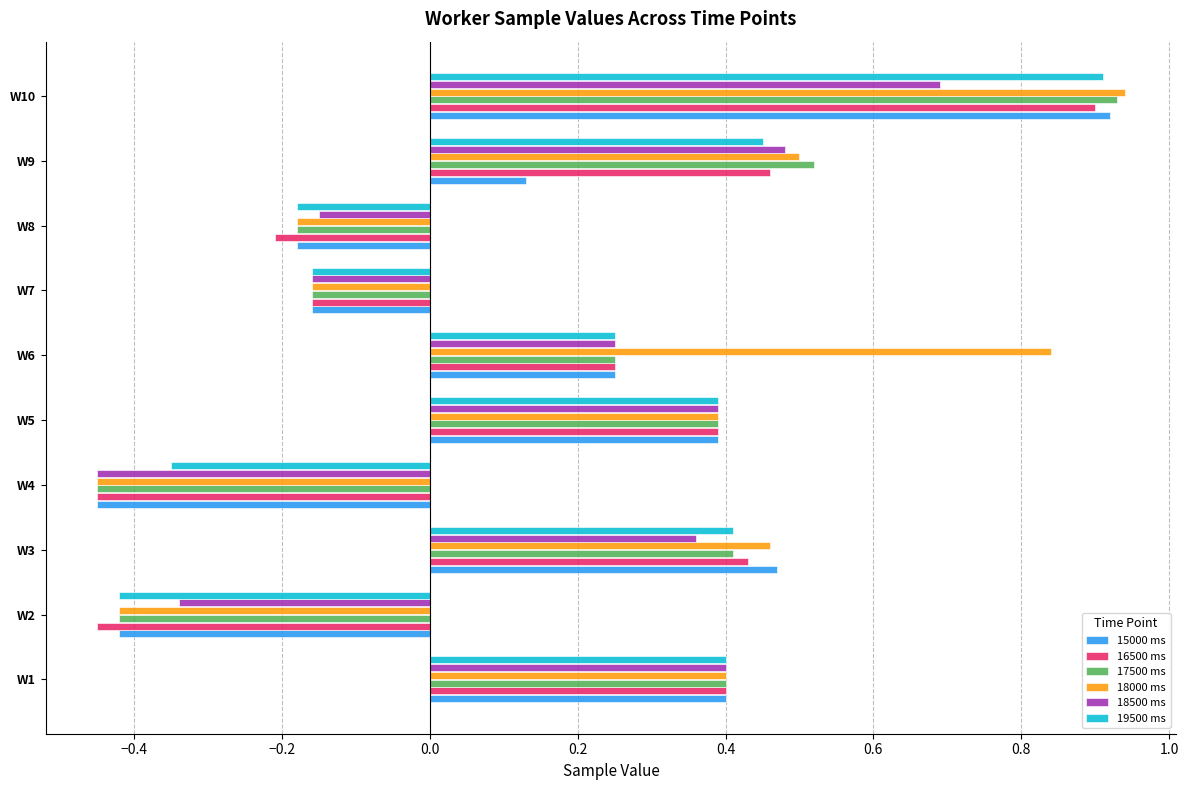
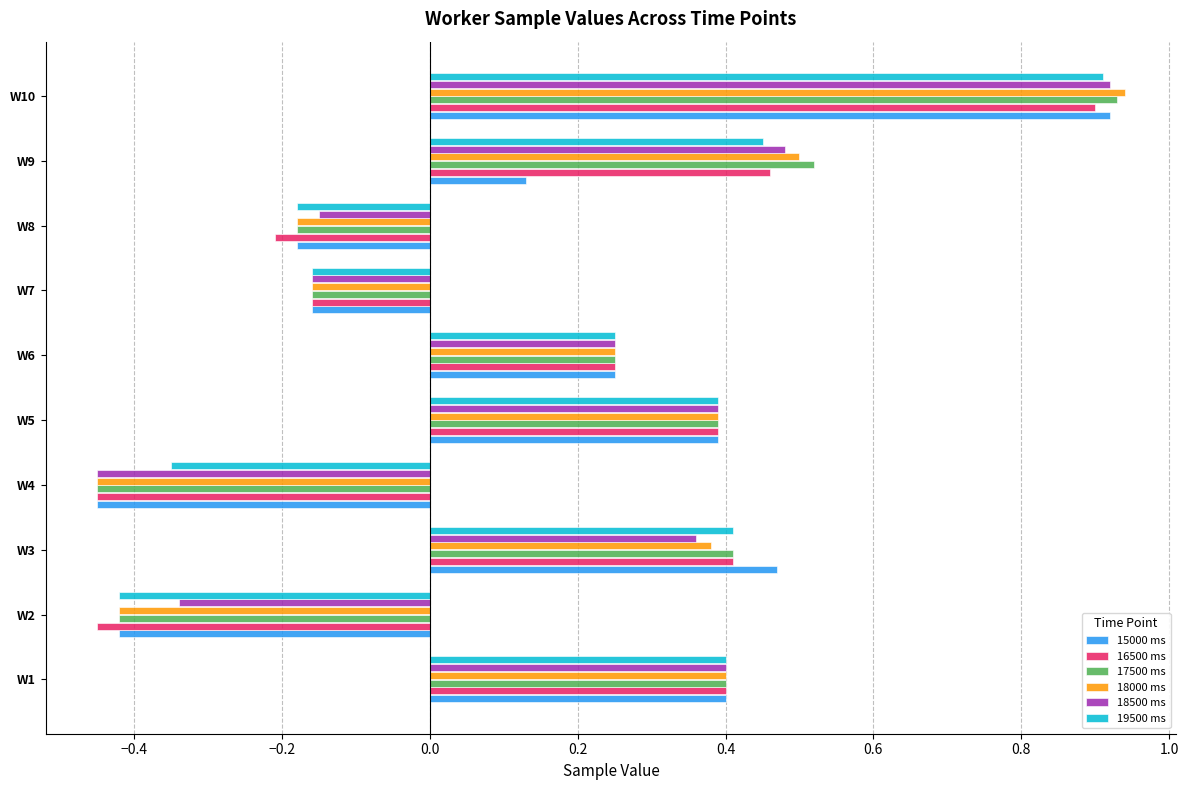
18500 ms, W10: 0.69 -> 0.92
18000 ms, W6: 0.84 -> 0.25
18000 ms, W3: 0.46 -> 0.38
16500 ms, W3: 0.43 -> 0.41
